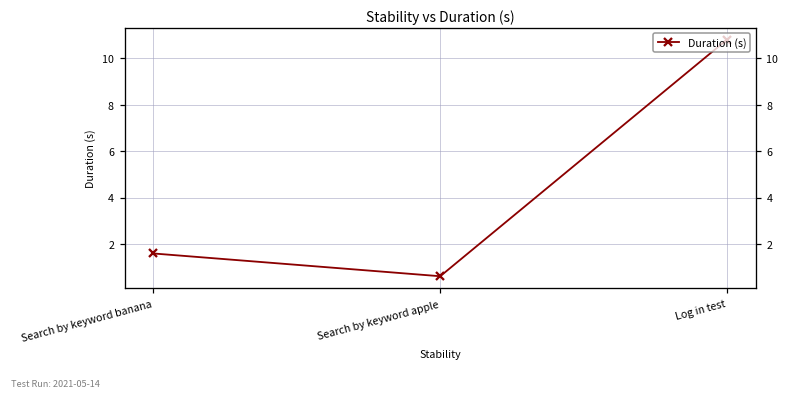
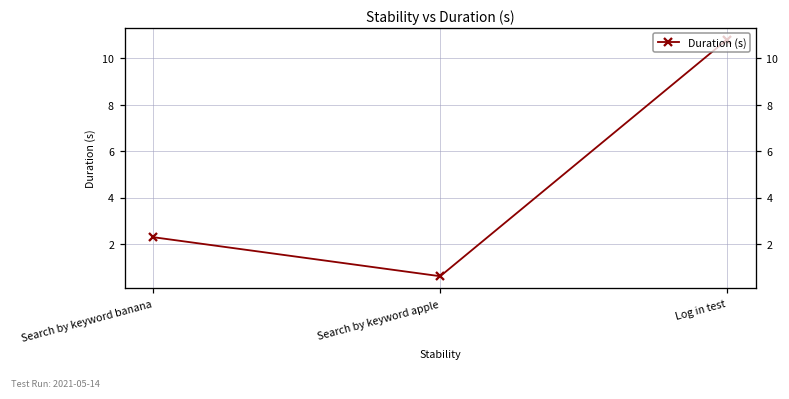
Search by keyword banana: 1.6 -> 2.3
